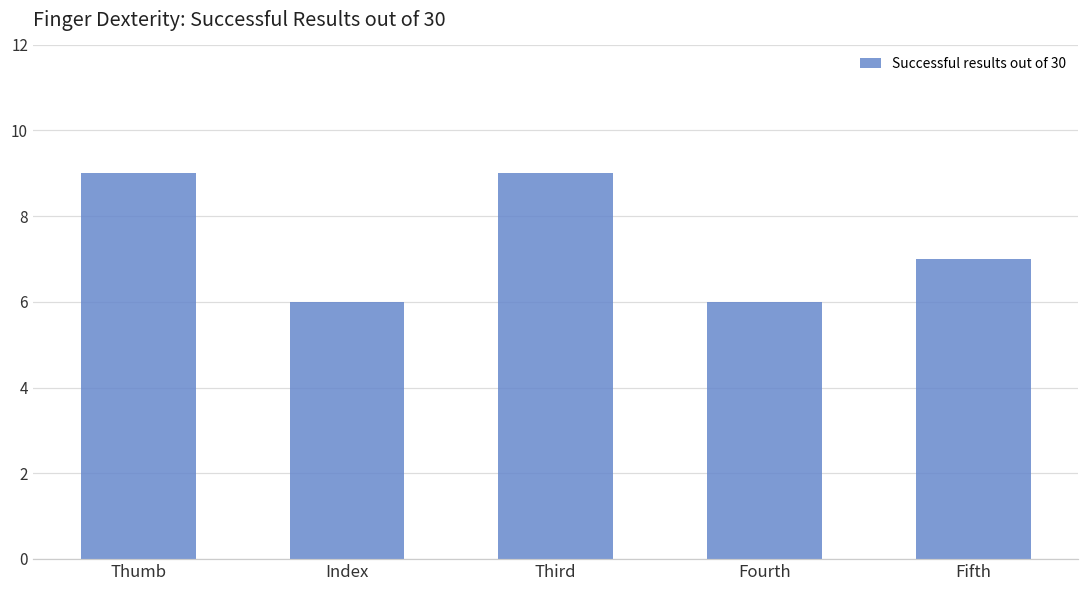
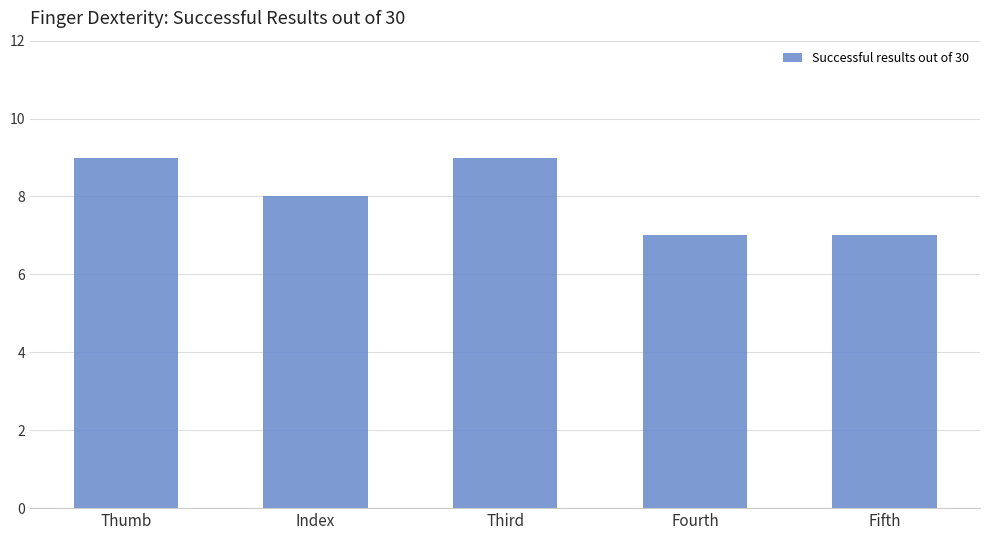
Index: 6 -> 8
Fourth: 6 -> 7
